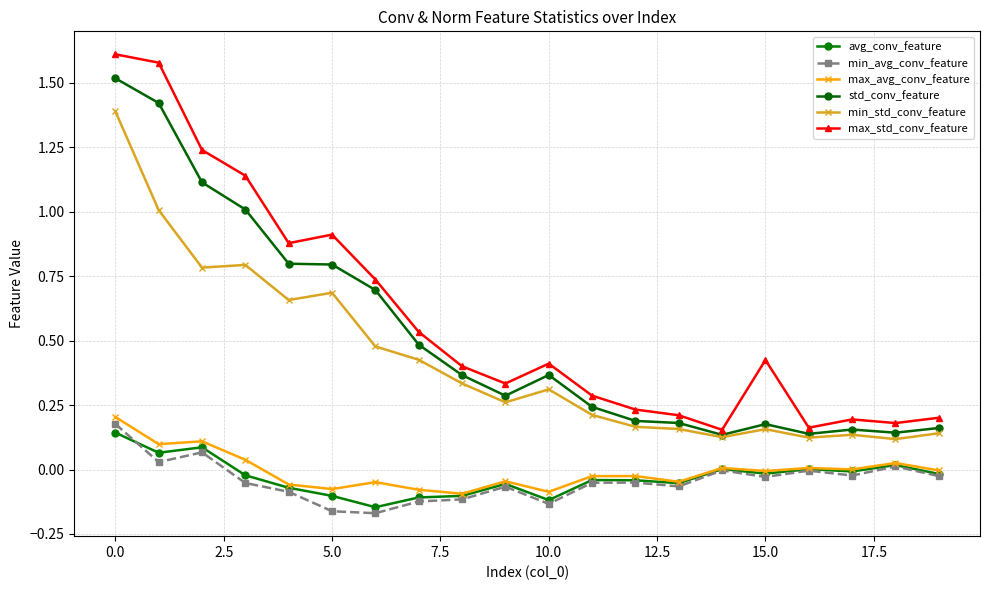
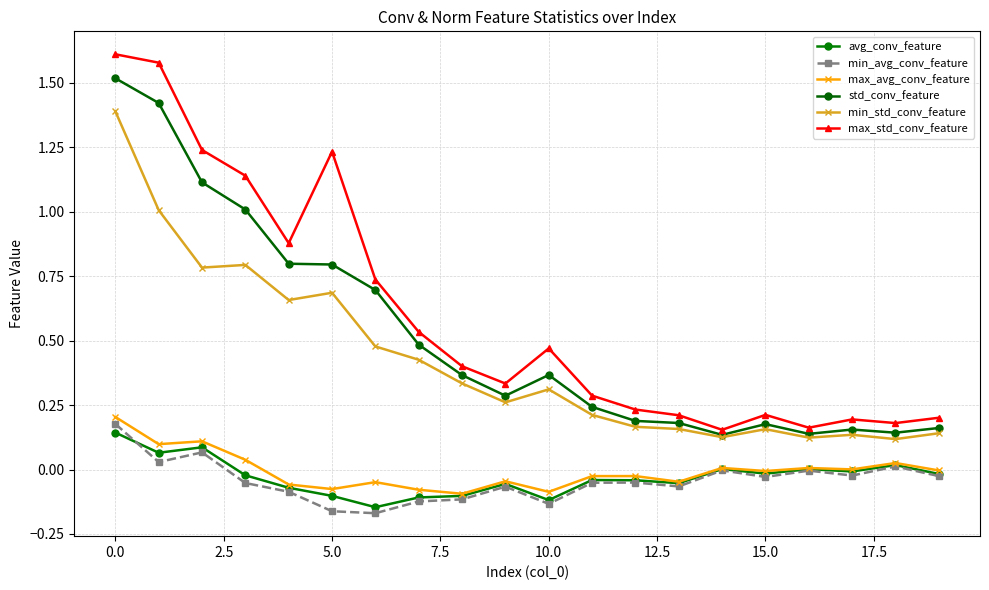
max_std_conv_feature, 5.0: 0.91 -> 1.23
max_std_conv_feature, 10.0: 0.41 -> 0.47
max_std_conv_feature, 15.0: 0.42 -> 0.21
